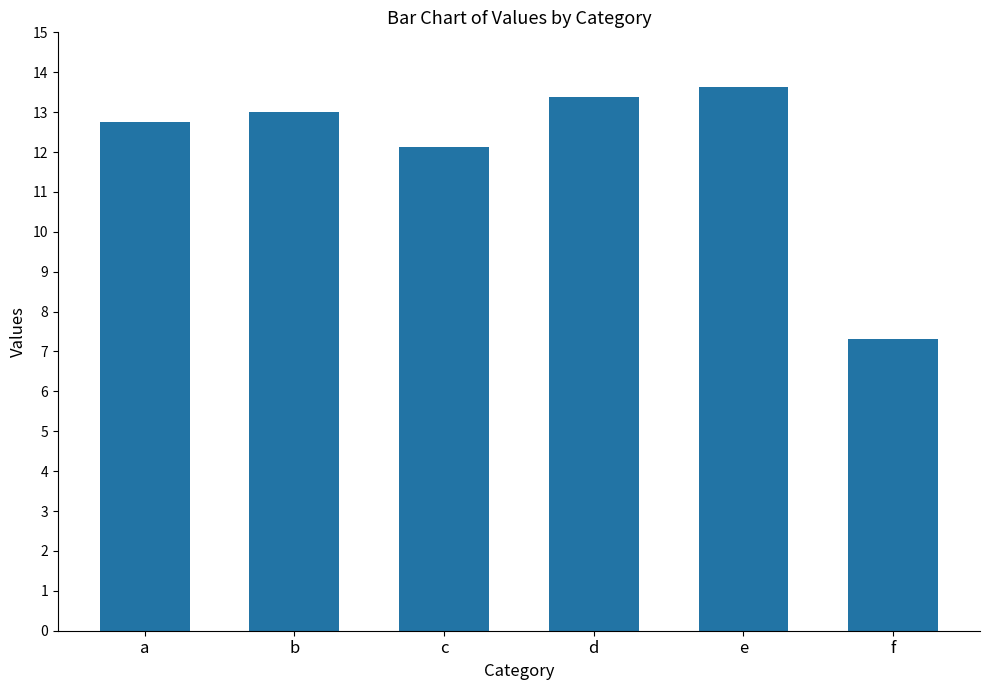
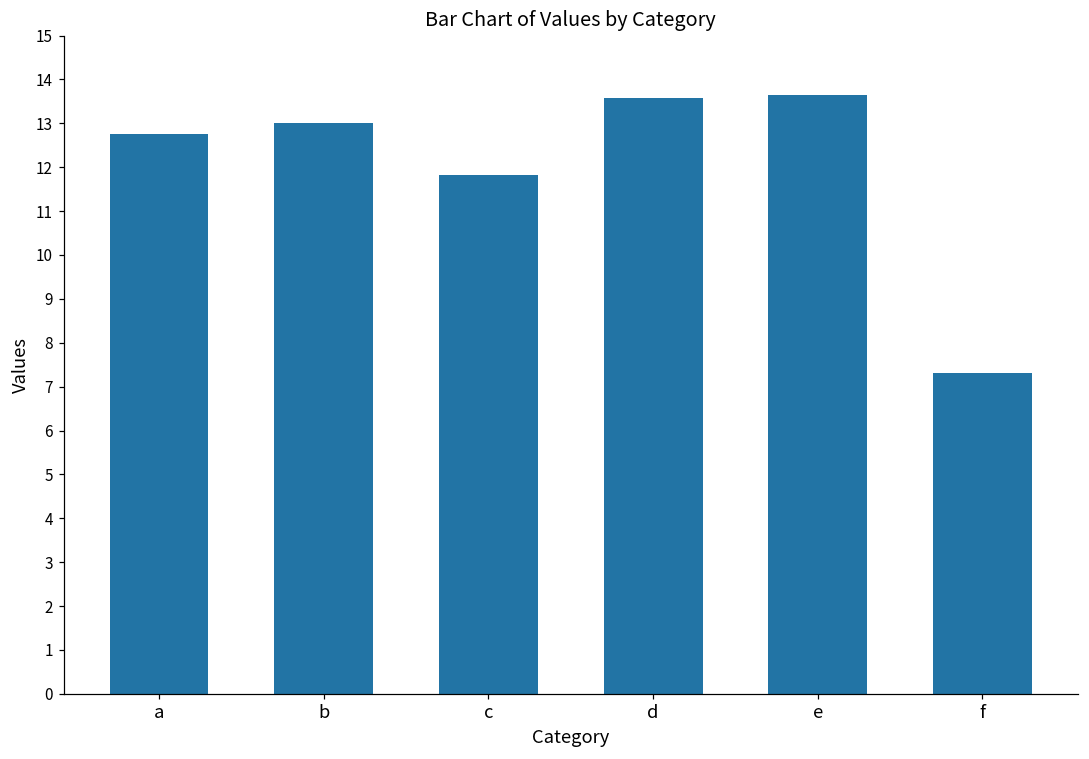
c: 12.1 -> 11.8
d: 13.4 -> 13.6
